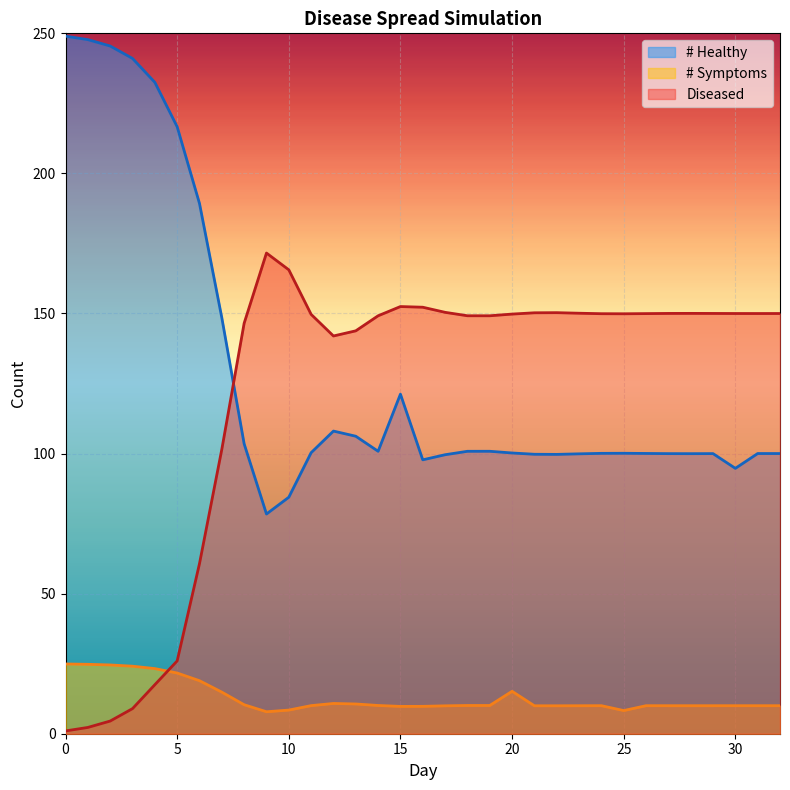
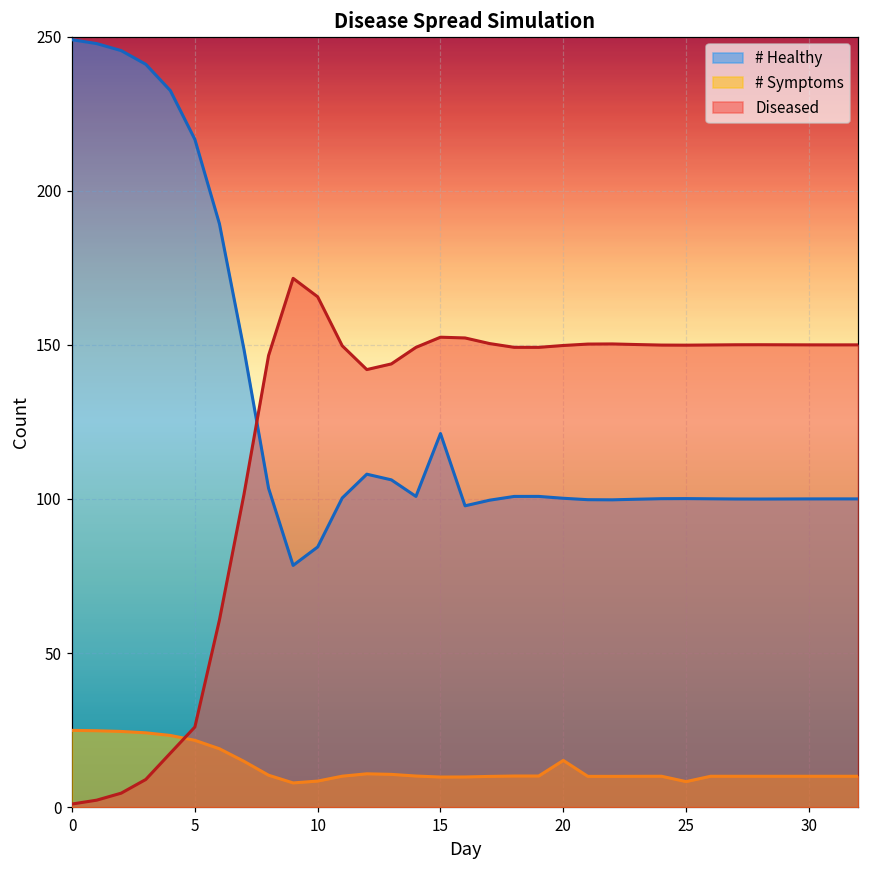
# Healthy, 30: 95 -> 100
